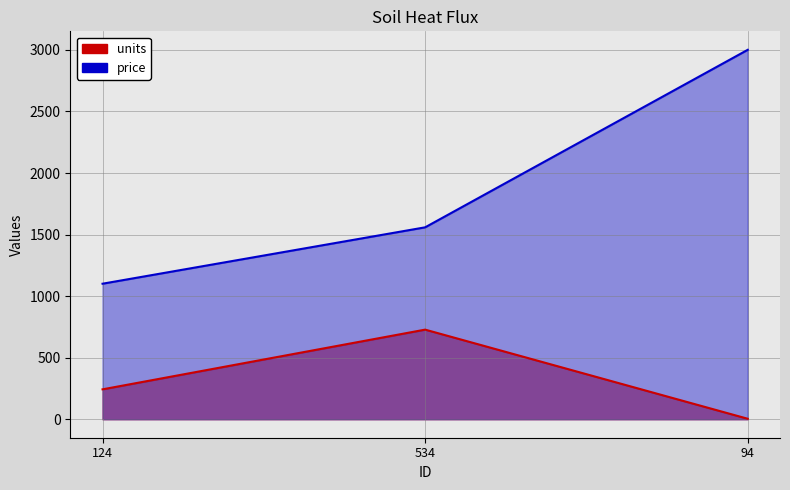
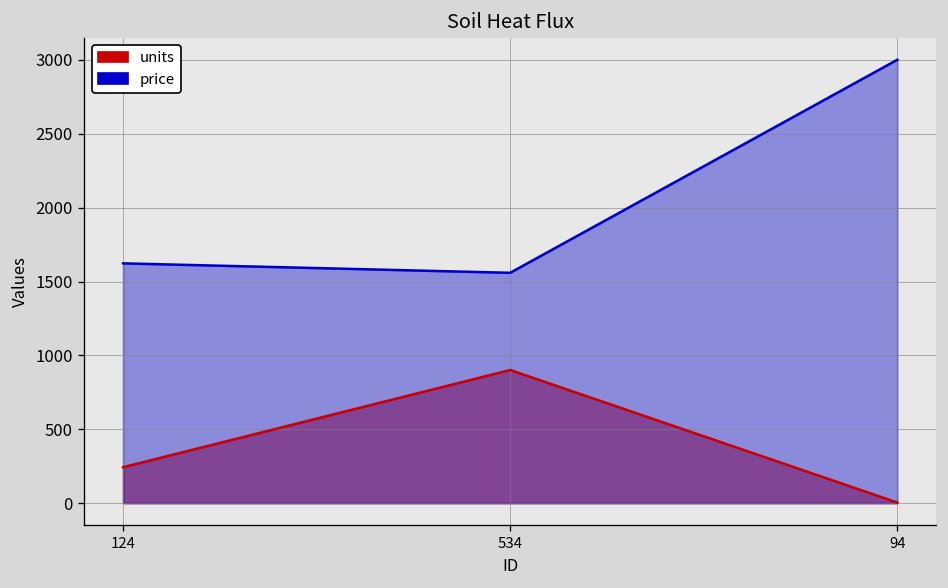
price, 124: 1100 -> 1620
units, 534: 730 -> 900
